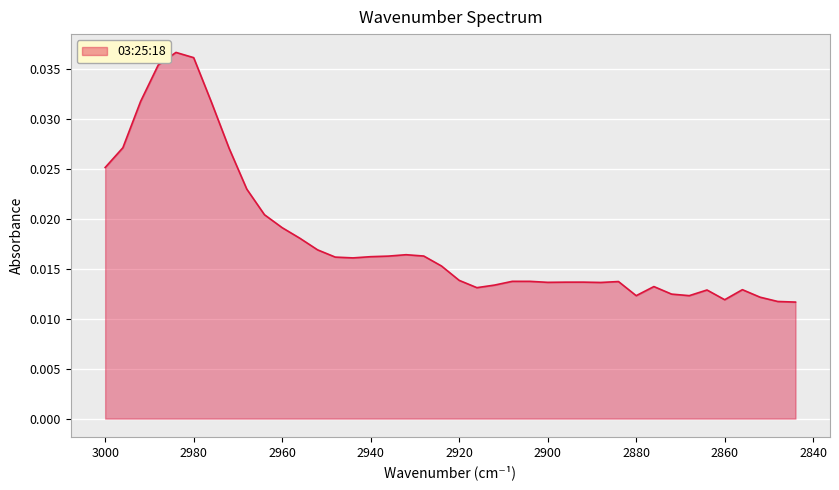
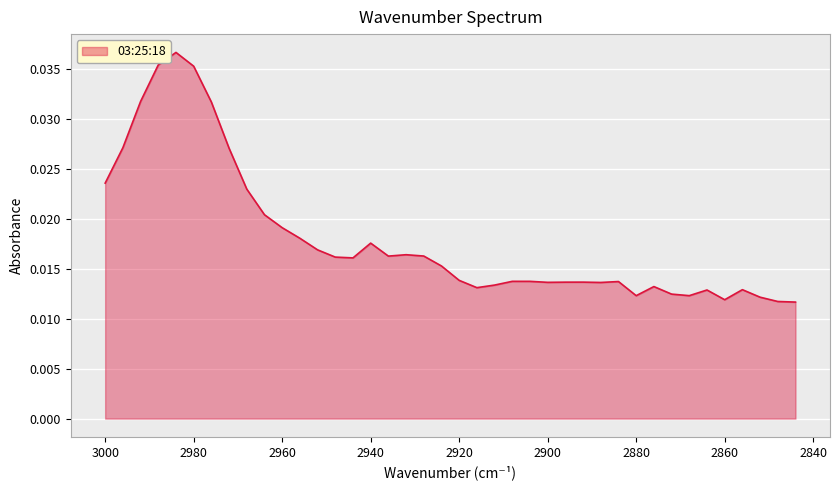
3000: 0.0251 -> 0.0235
2980: 0.0361 -> 0.0352
2940: 0.0162 -> 0.0175
